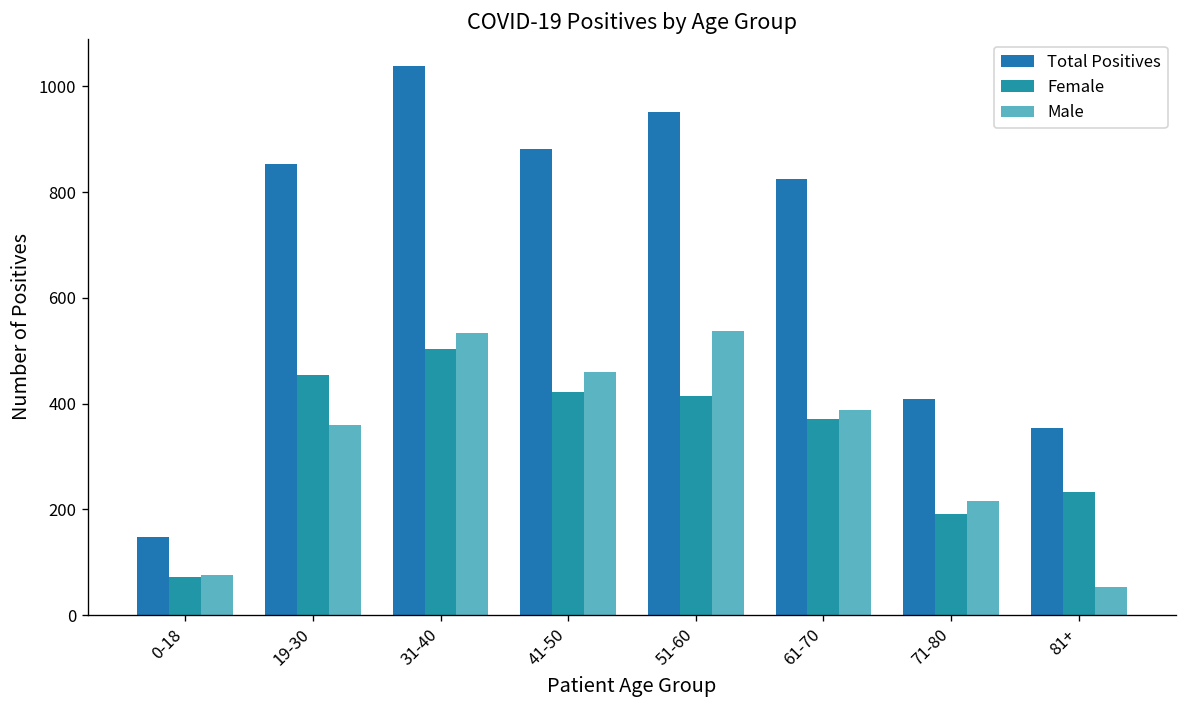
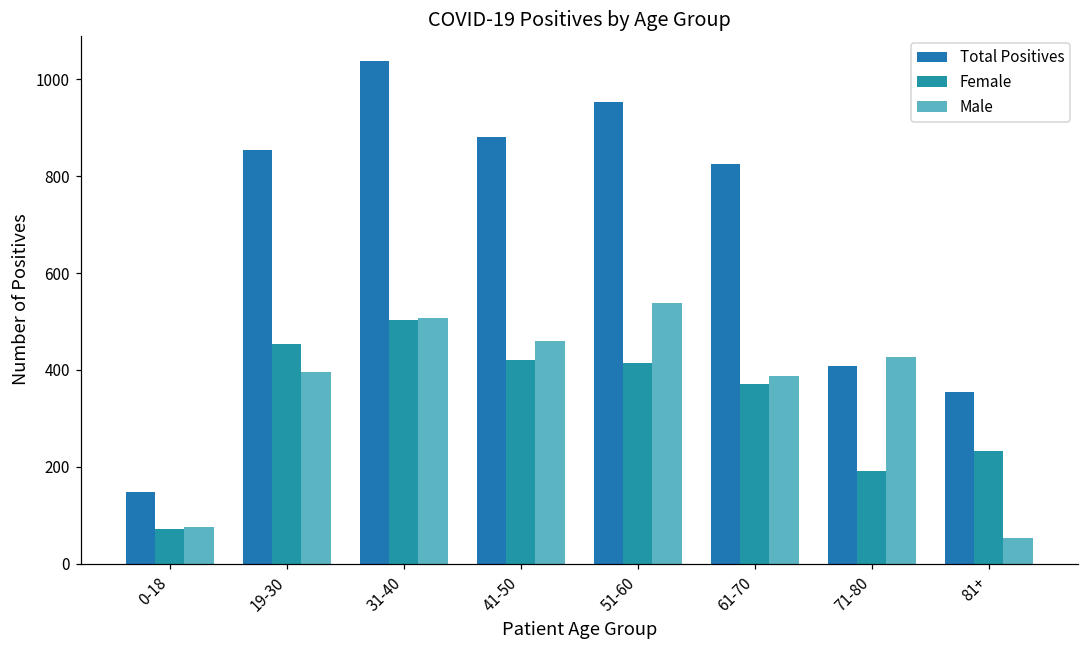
Male, 19-30: 360 -> 400
Male, 31-40: 530 -> 510
Male, 71-80: 220 -> 430
